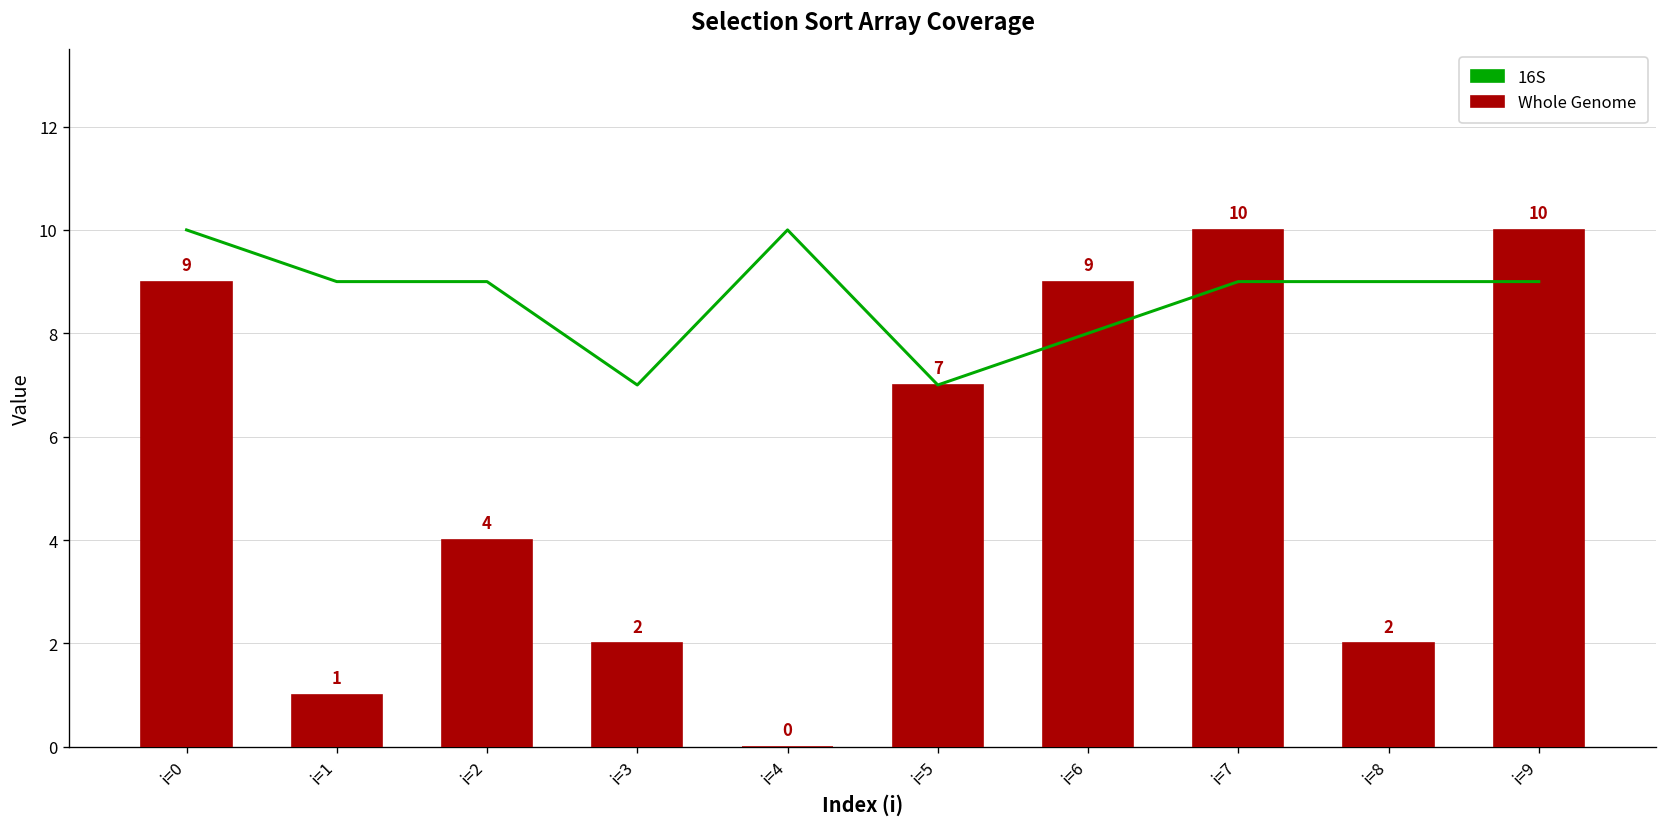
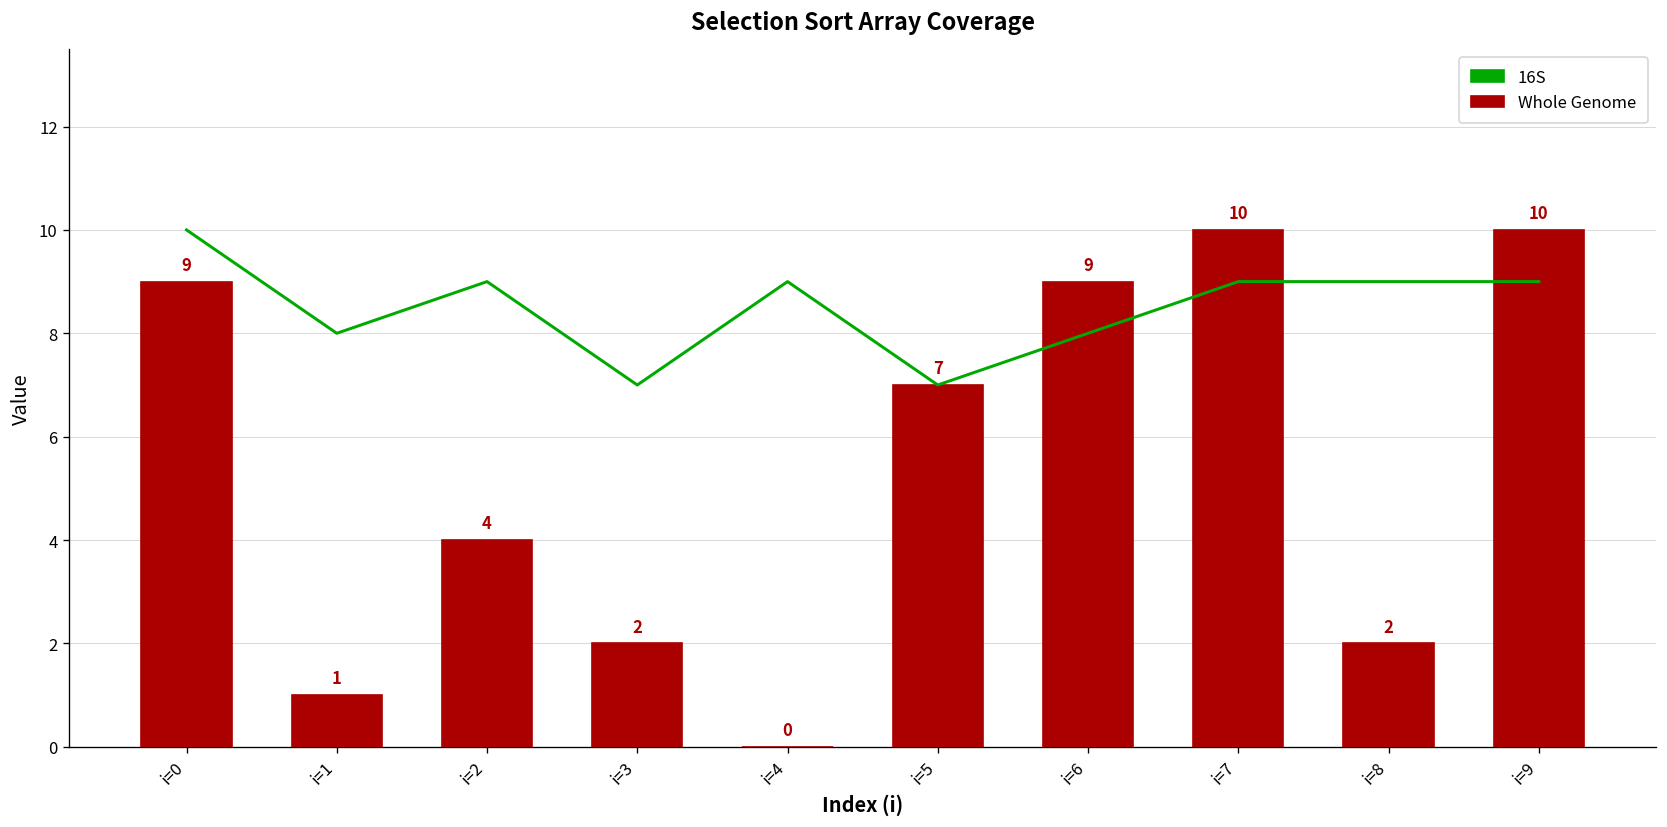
16S, i=1: 9 -> 8
16S, i=4: 10 -> 9
